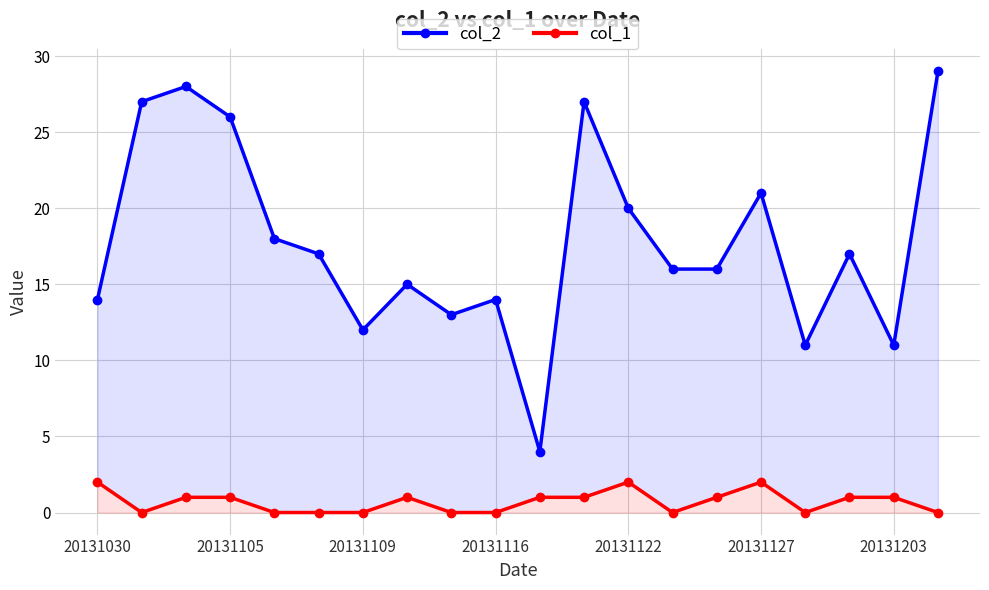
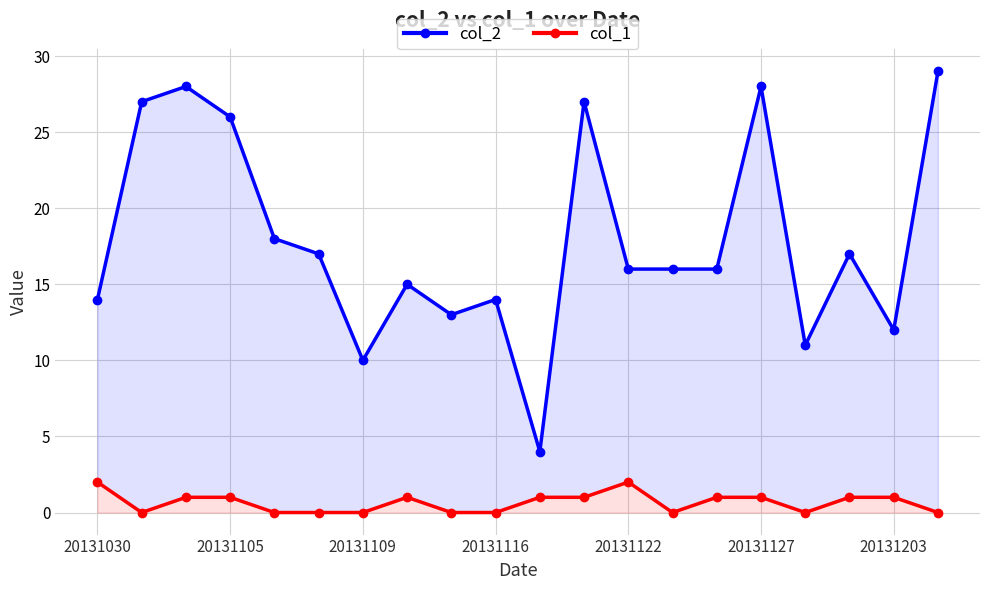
col_2, 20131109: 12 -> 10
col_2, 20131122: 20 -> 16
col_2, 20131127: 21 -> 28
col_1, 20131127: 2 -> 1
col_2, 20131203: 11 -> 12
